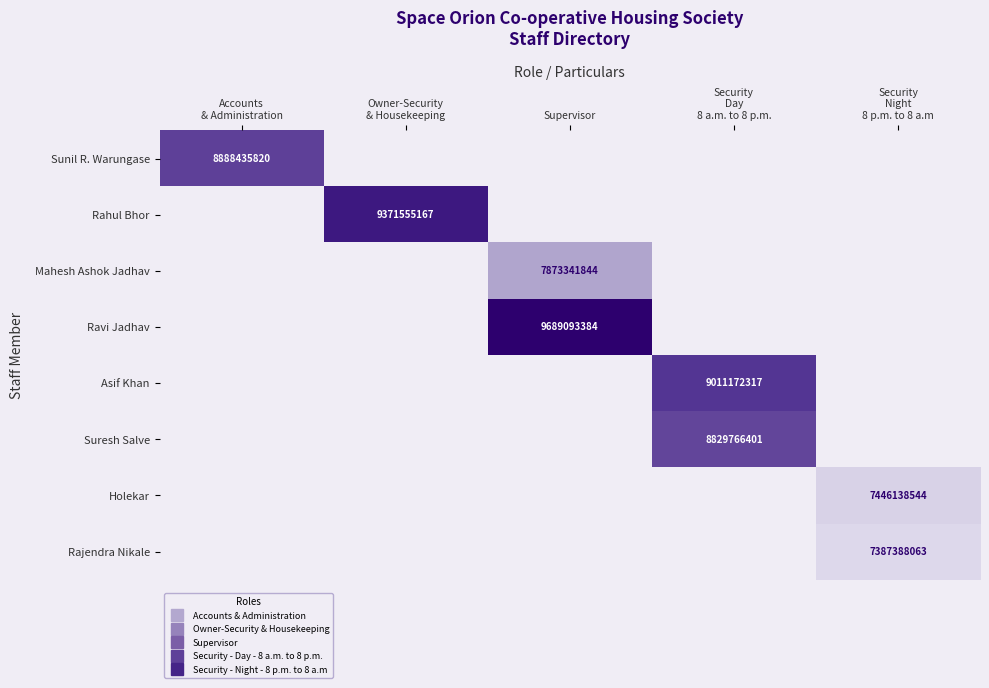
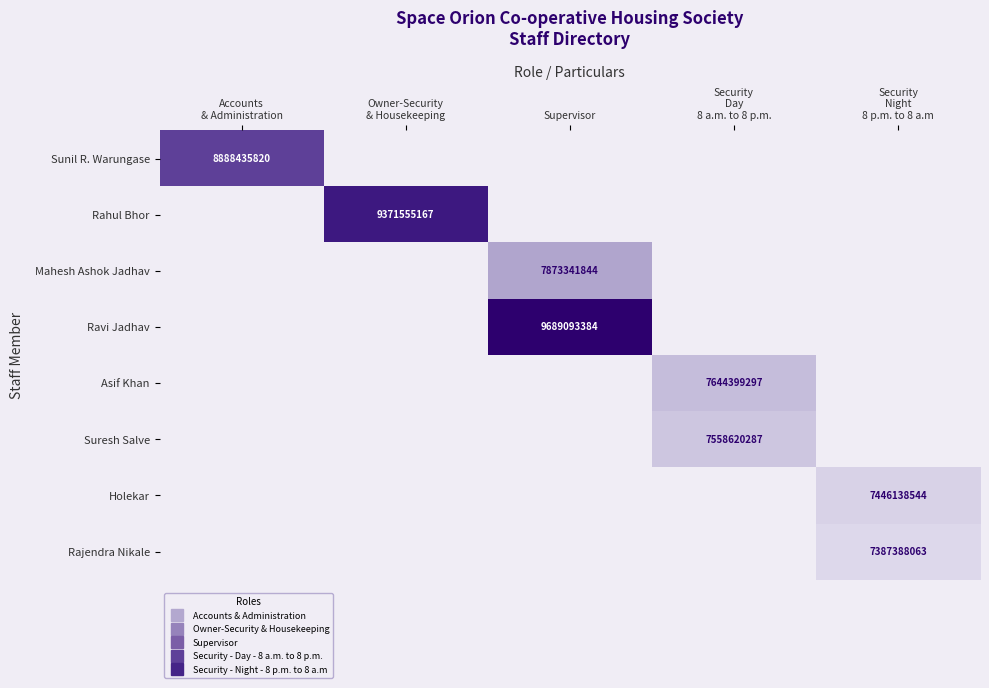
Asif Khan, Security Day 8 a.m. to 8 p.m.: 9011172317 -> 7644399297
Suresh Salve, Security Day 8 a.m. to 8 p.m.: 8829766401 -> 7558620287
